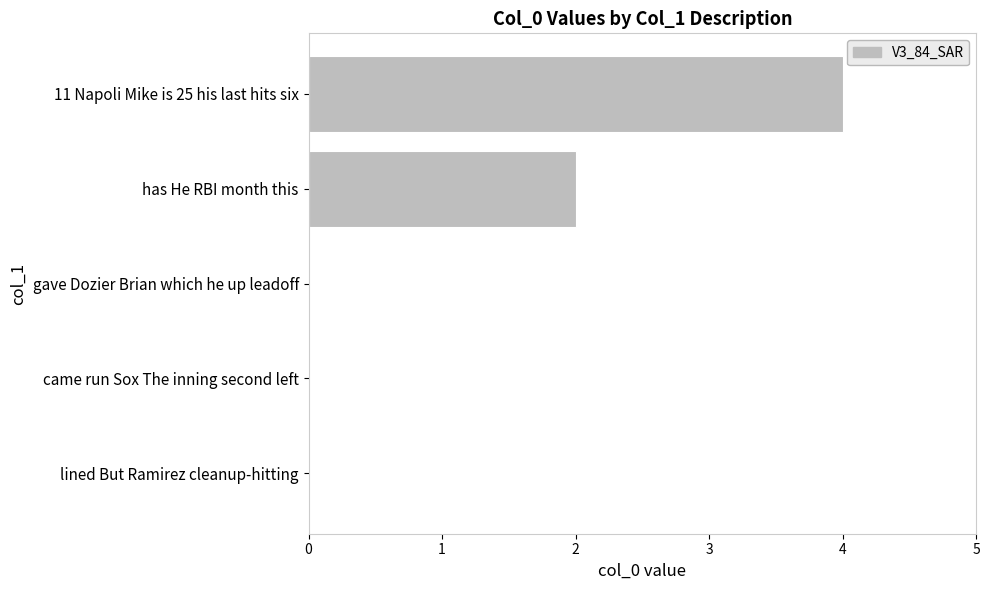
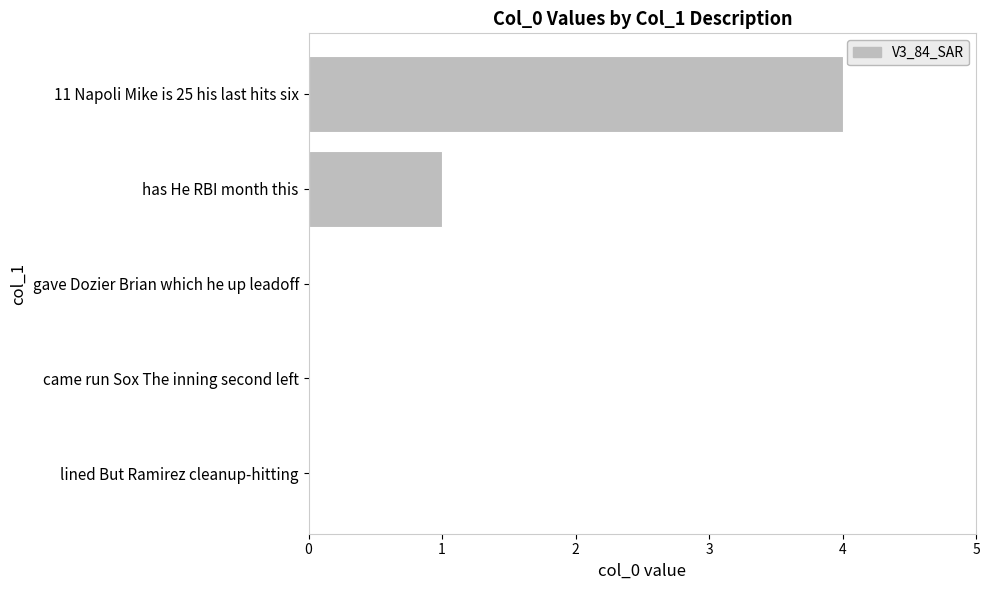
has He RBI month this: 2 -> 1
